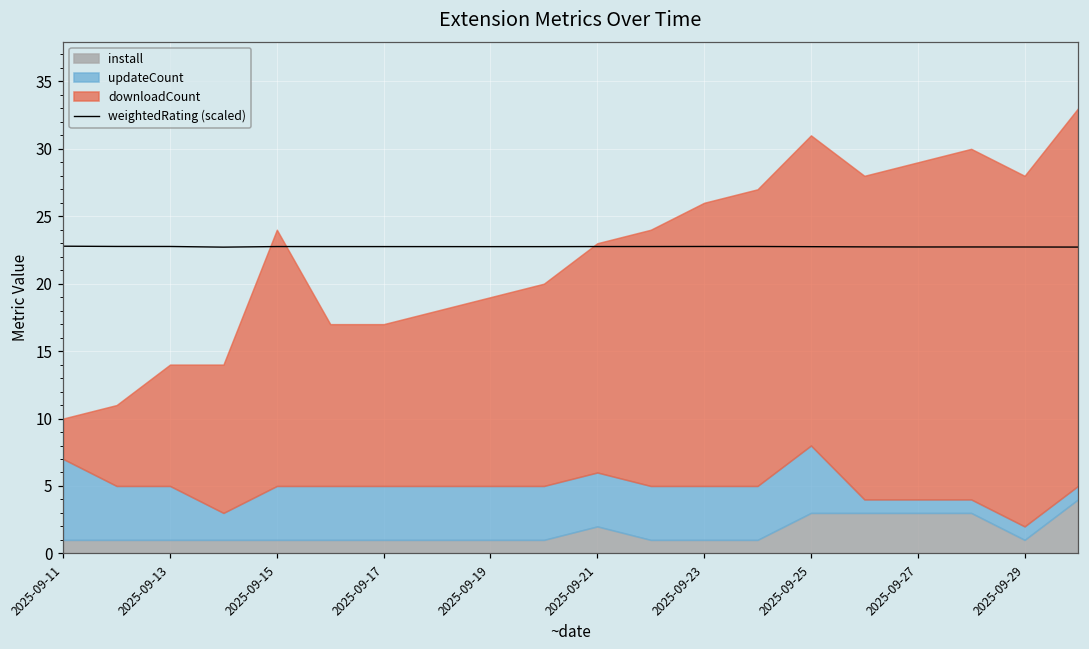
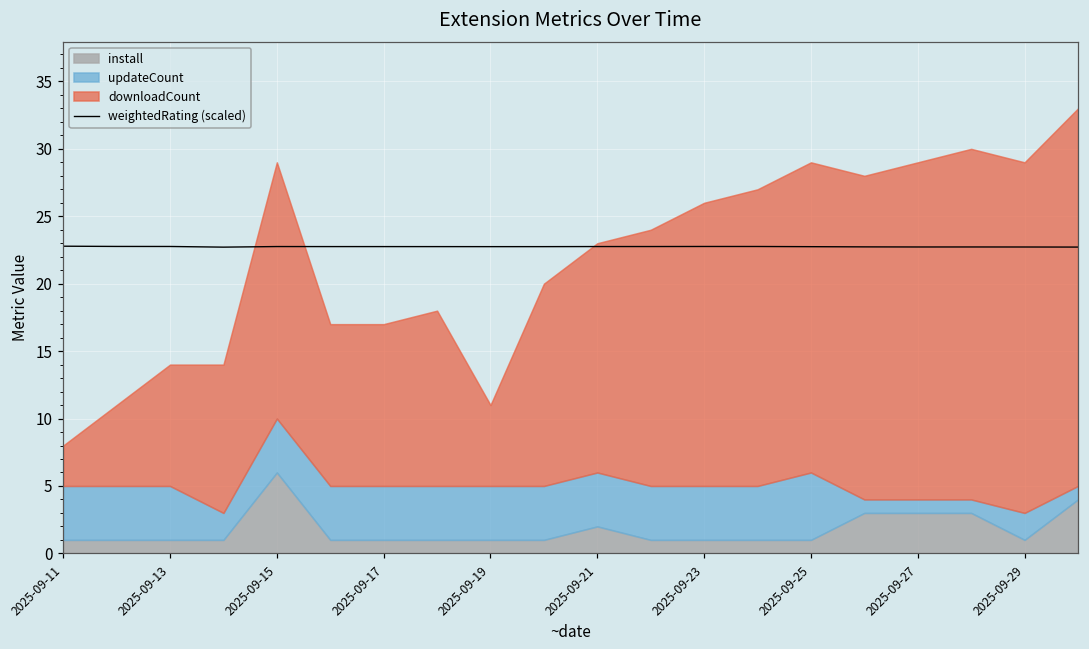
updateCount, 2025-09-11: 6 -> 4
install, 2025-09-15: 1 -> 6
downloadCount, 2025-09-19: 14 -> 6
install, 2025-09-25: 3 -> 1
updateCount, 2025-09-29: 1 -> 2
